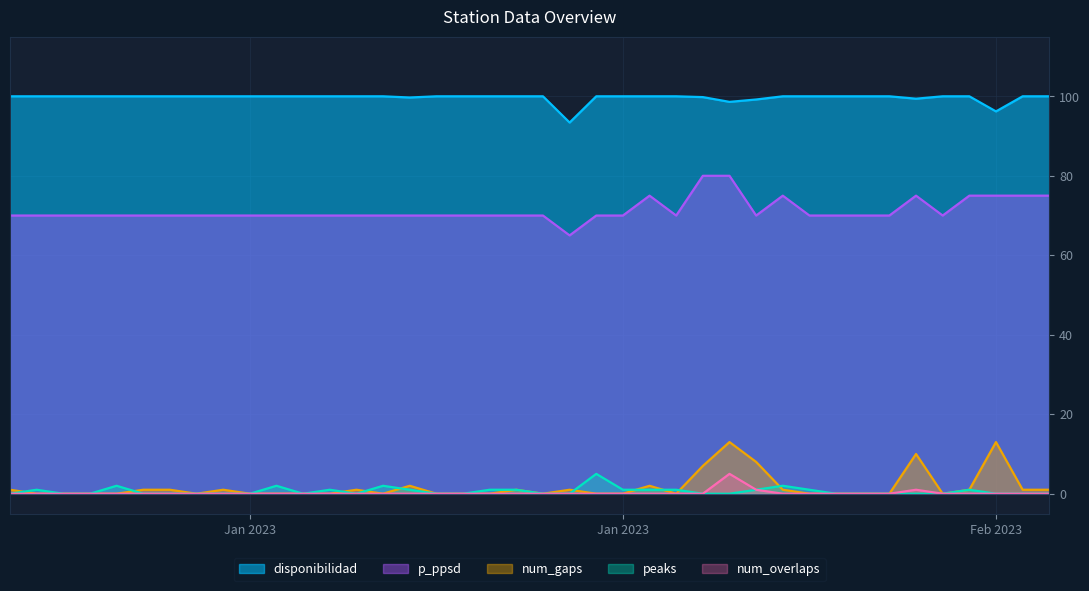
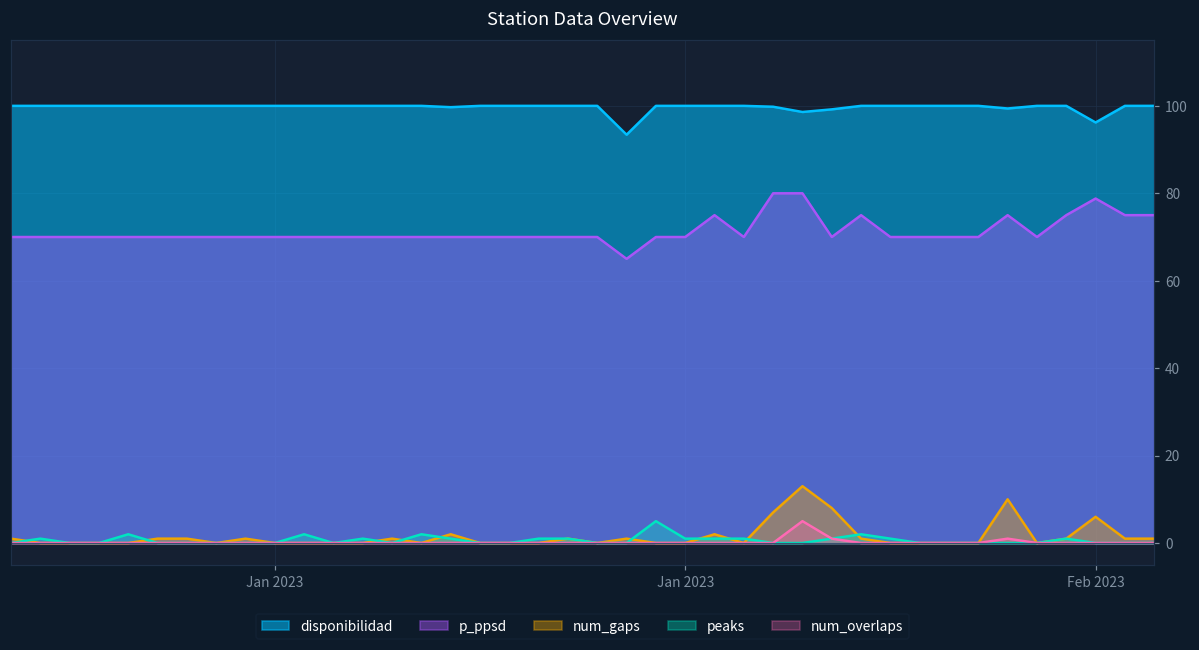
p_ppsd, Feb 2023: 75 -> 79
num_gaps, Feb 2023: 13 -> 6
